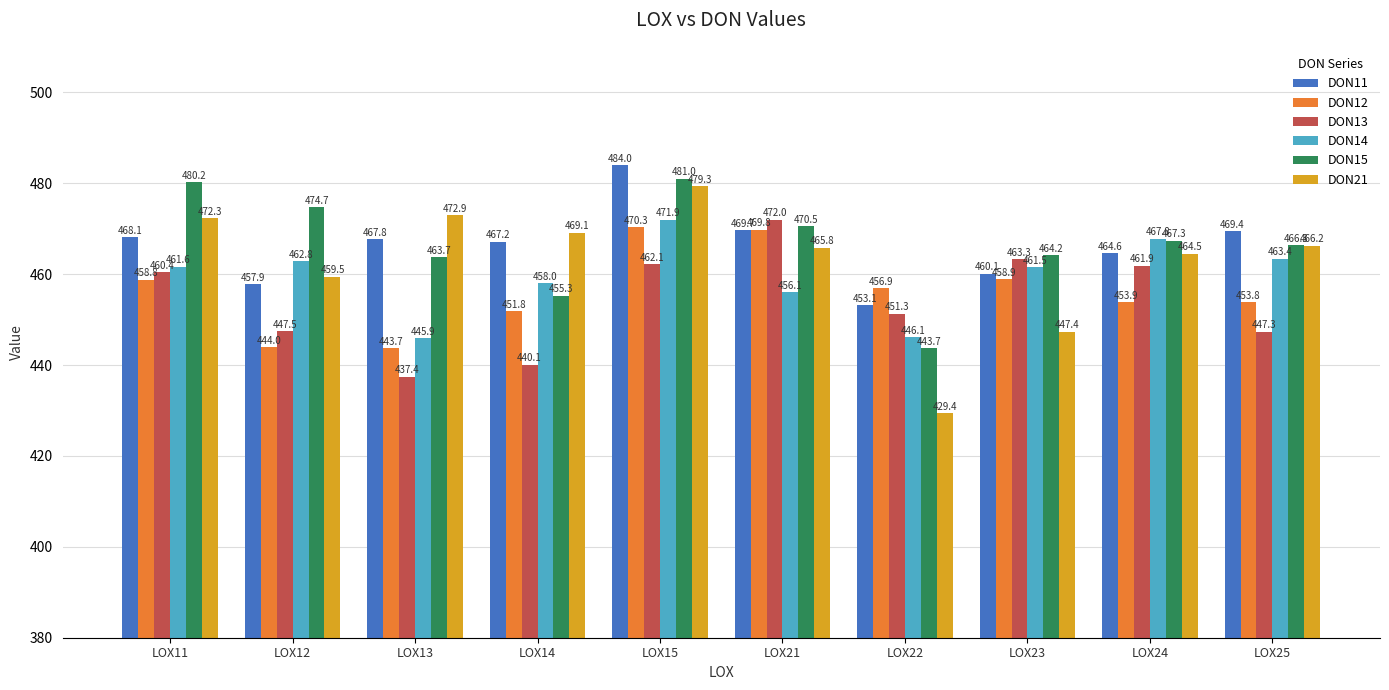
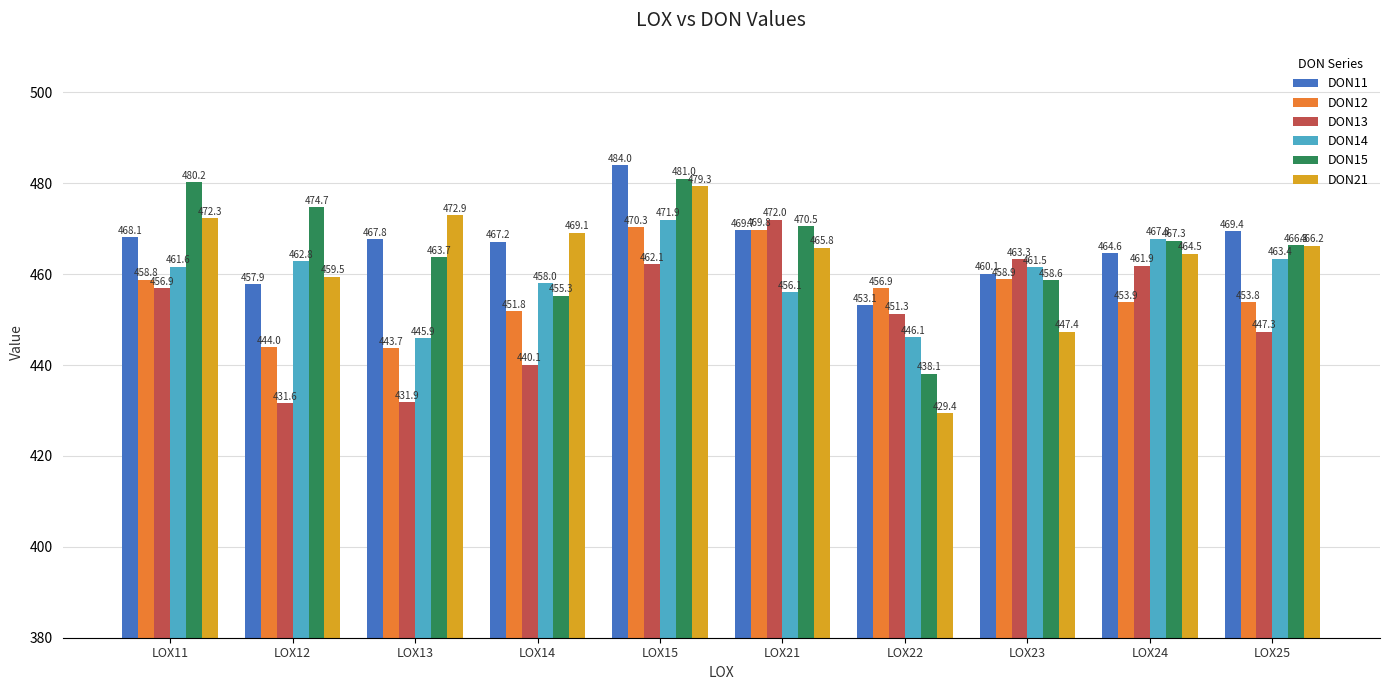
DON13, LOX11: 460.4 -> 456.9
DON13, LOX12: 447.5 -> 431.6
DON13, LOX13: 437.4 -> 431.9
DON15, LOX22: 443.7 -> 438.1
DON15, LOX23: 464.2 -> 458.6
